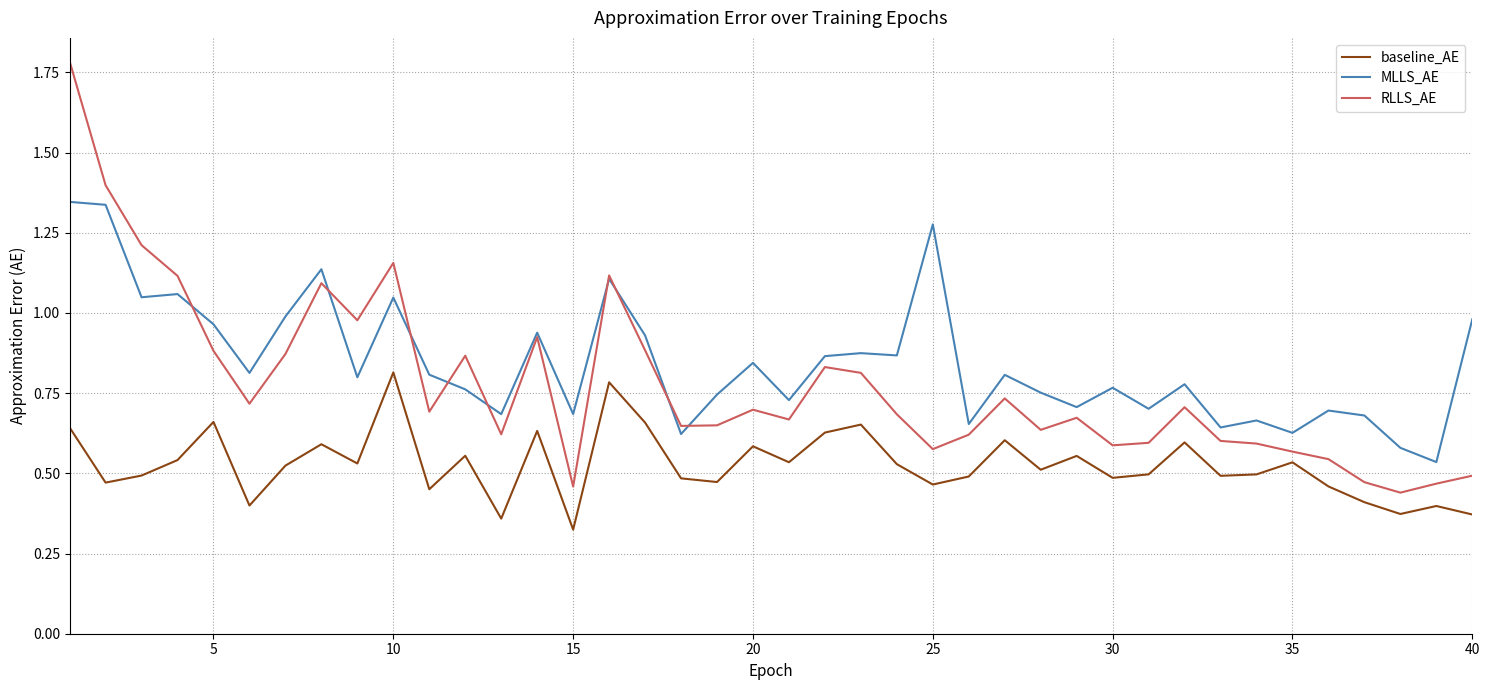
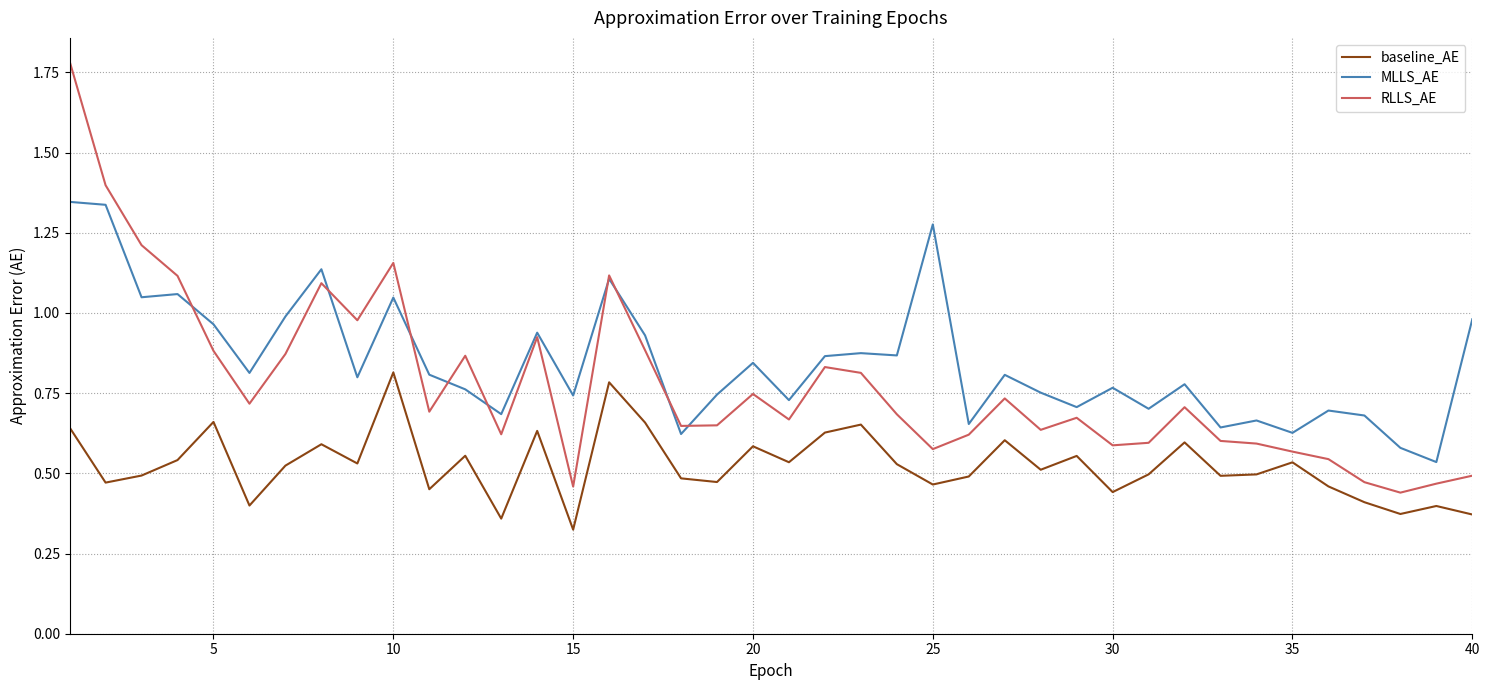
MLLS_AE, 15: 0.68 -> 0.74
RLLS_AE, 20: 0.70 -> 0.75
baseline_AE, 30: 0.49 -> 0.44
